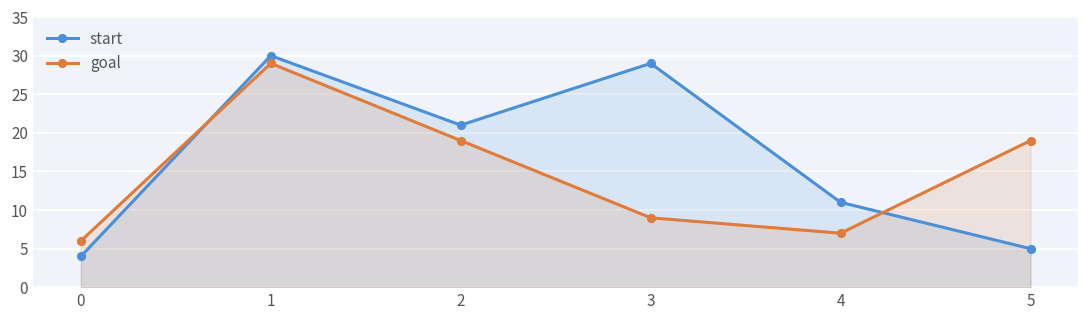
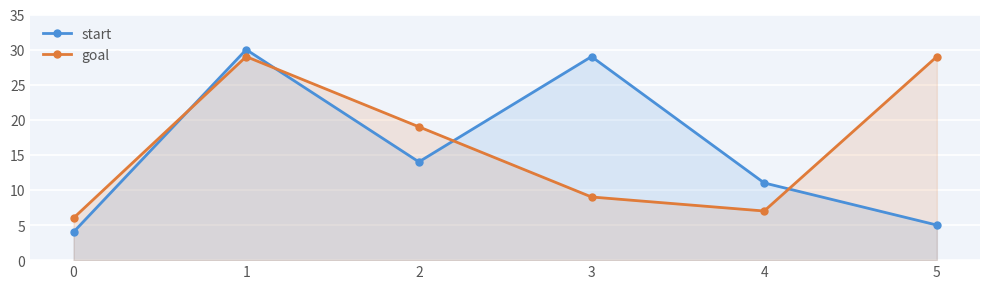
start, 2: 21 -> 14
goal, 5: 19 -> 29
